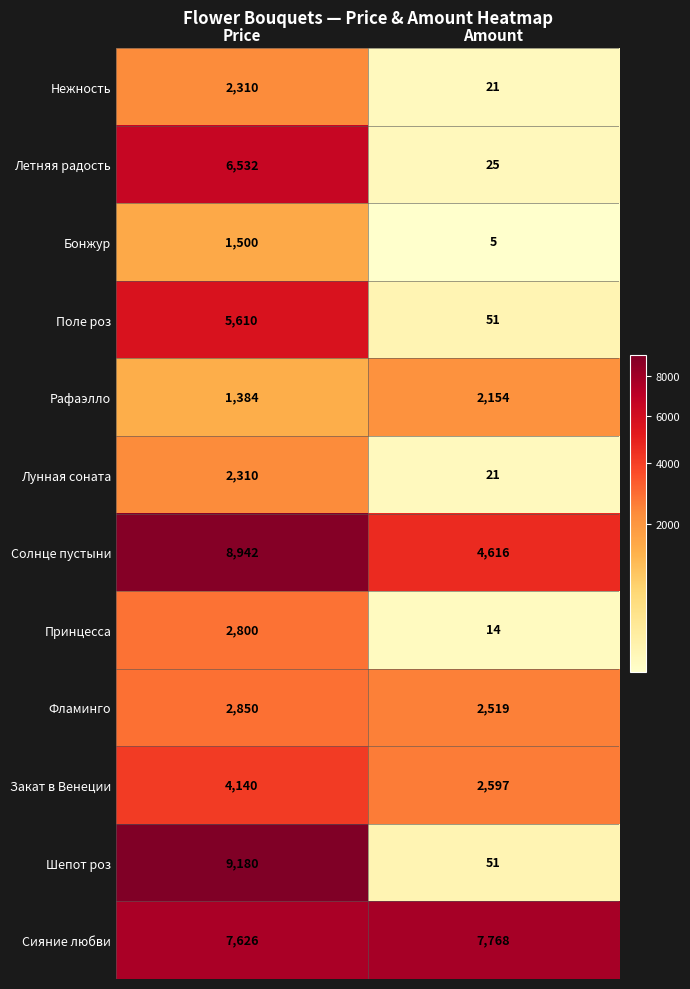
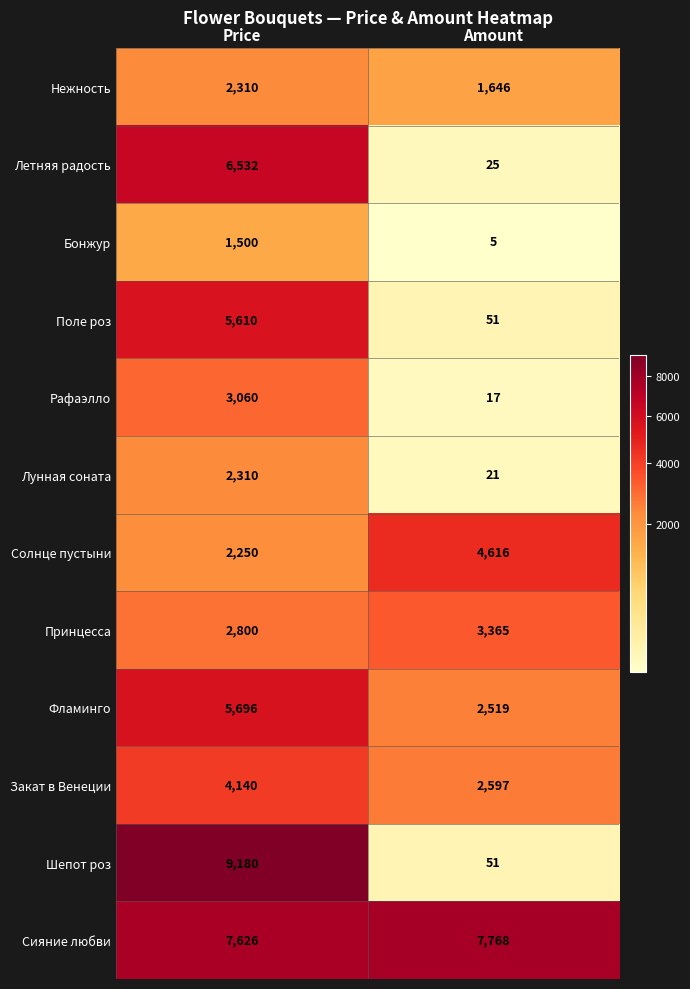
Нежность, Amount: 21 -> 1,646
Рафаэлло, Price: 1,384 -> 3,060
Рафаэлло, Amount: 2,154 -> 17
Солнце пустыни, Price: 8,942 -> 2,250
Принцесса, Amount: 14 -> 3,365
Фламинго, Price: 2,850 -> 5,696
